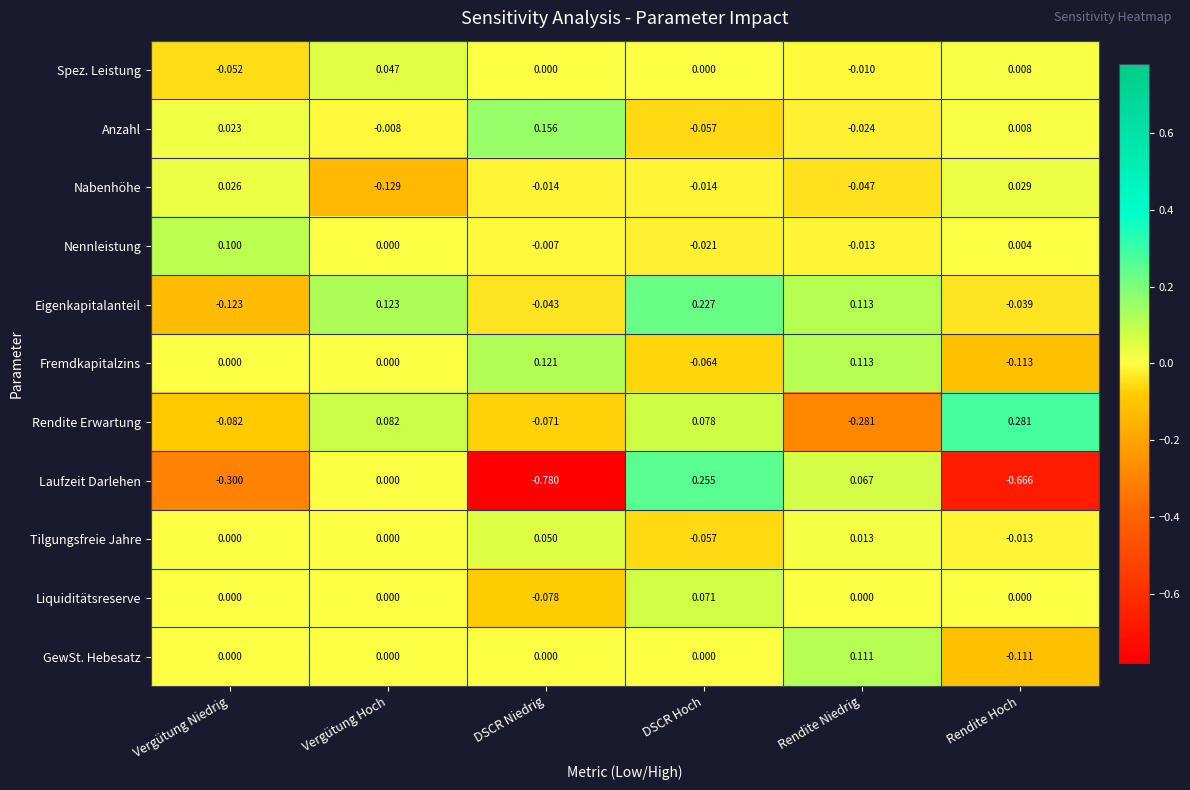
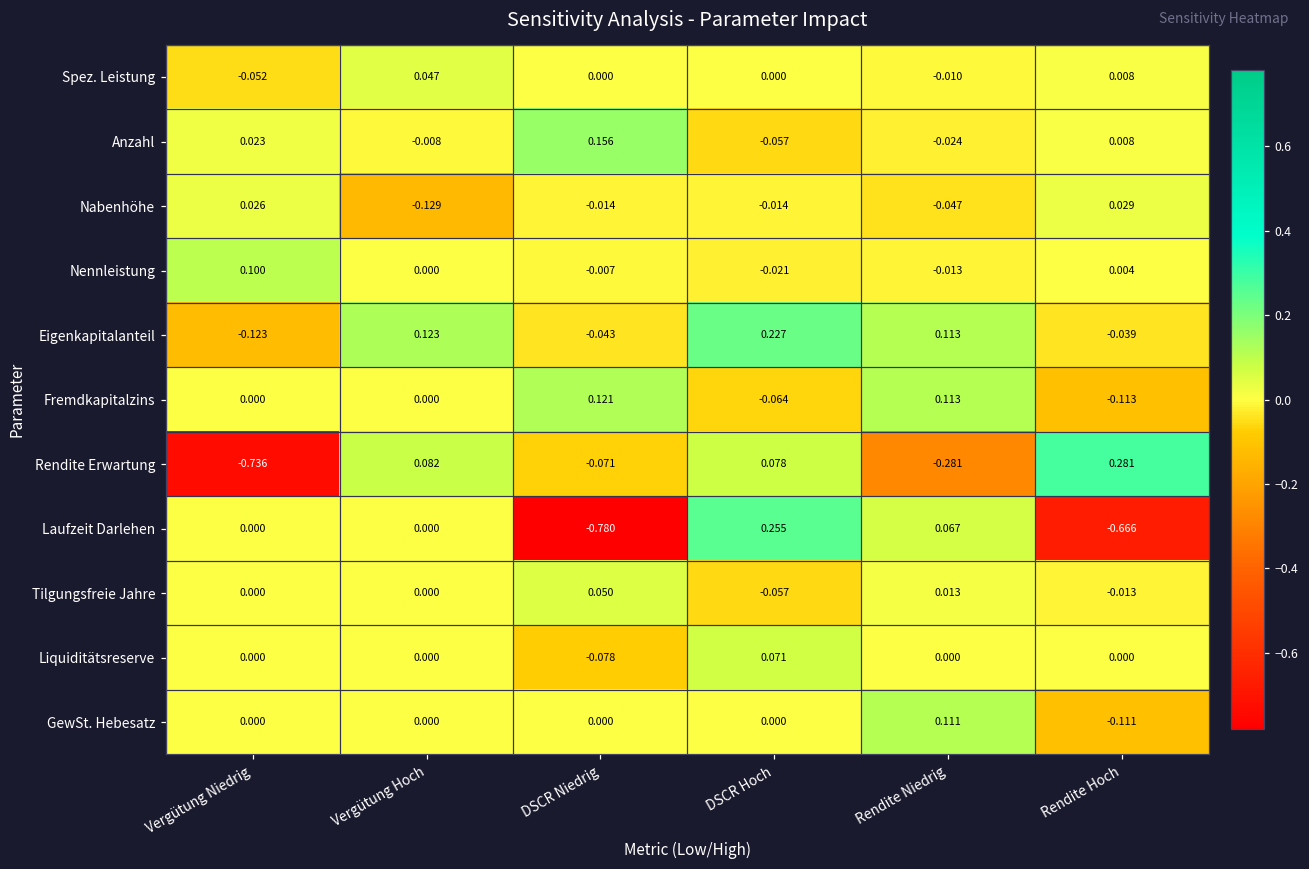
Rendite Erwartung, Vergütung Niedrig: -0.082 -> -0.736
Laufzeit Darlehen, Vergütung Niedrig: -0.300 -> 0.000
